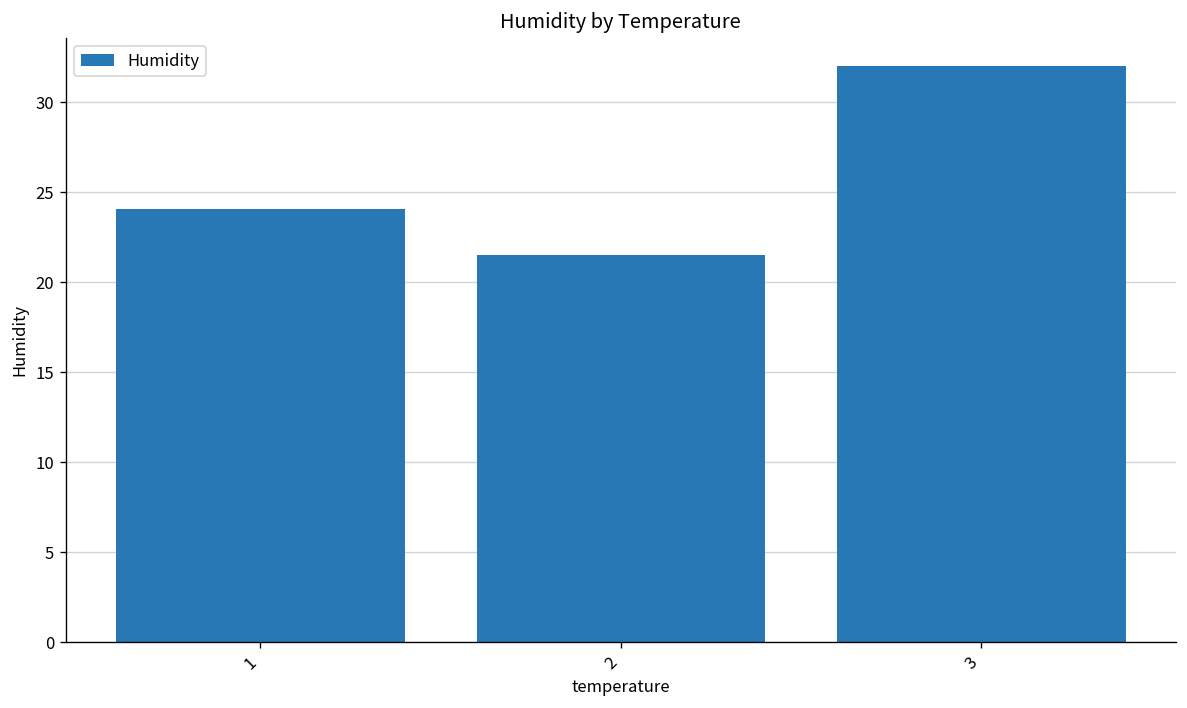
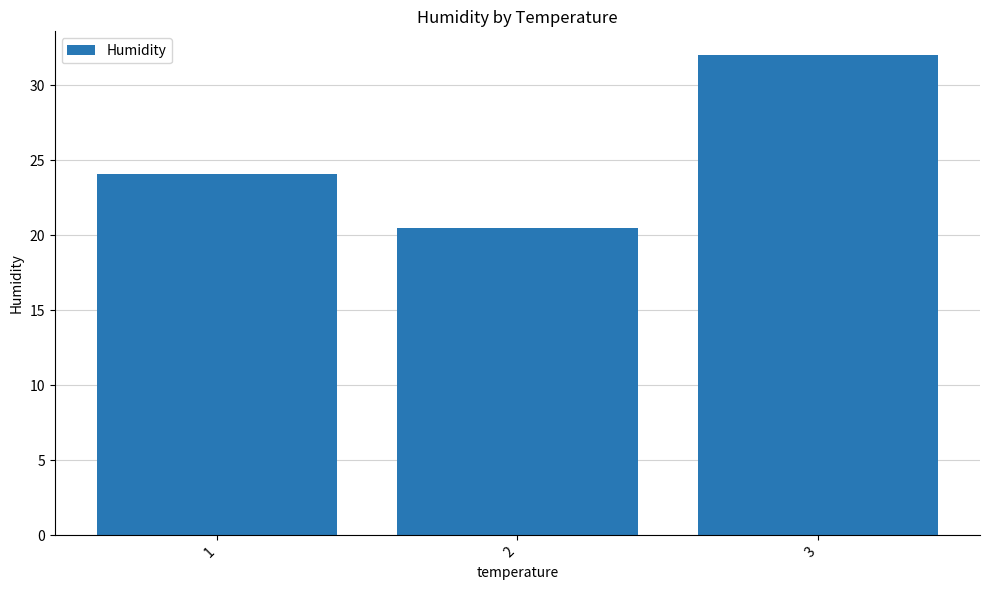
2: 21.5 -> 20.5
